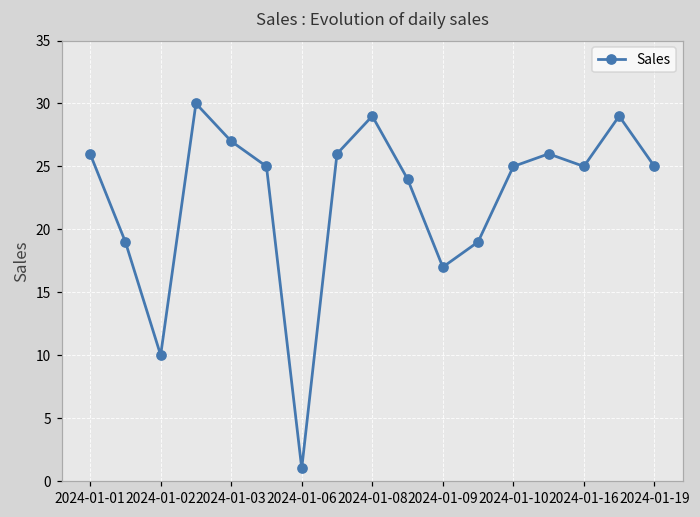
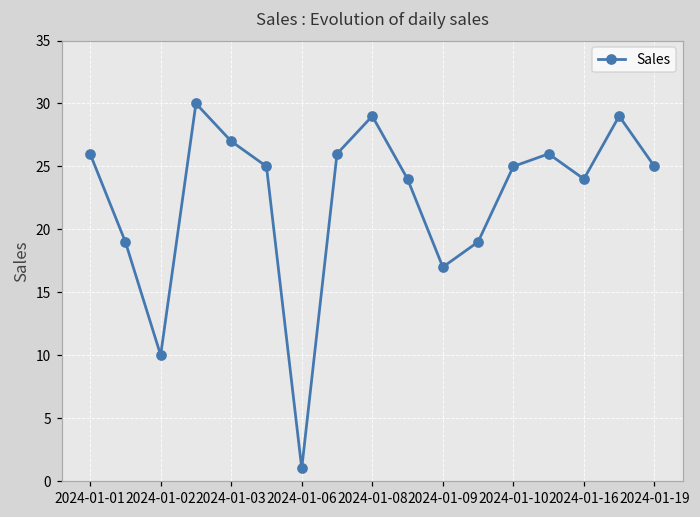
2024-01-16: 25 -> 24
